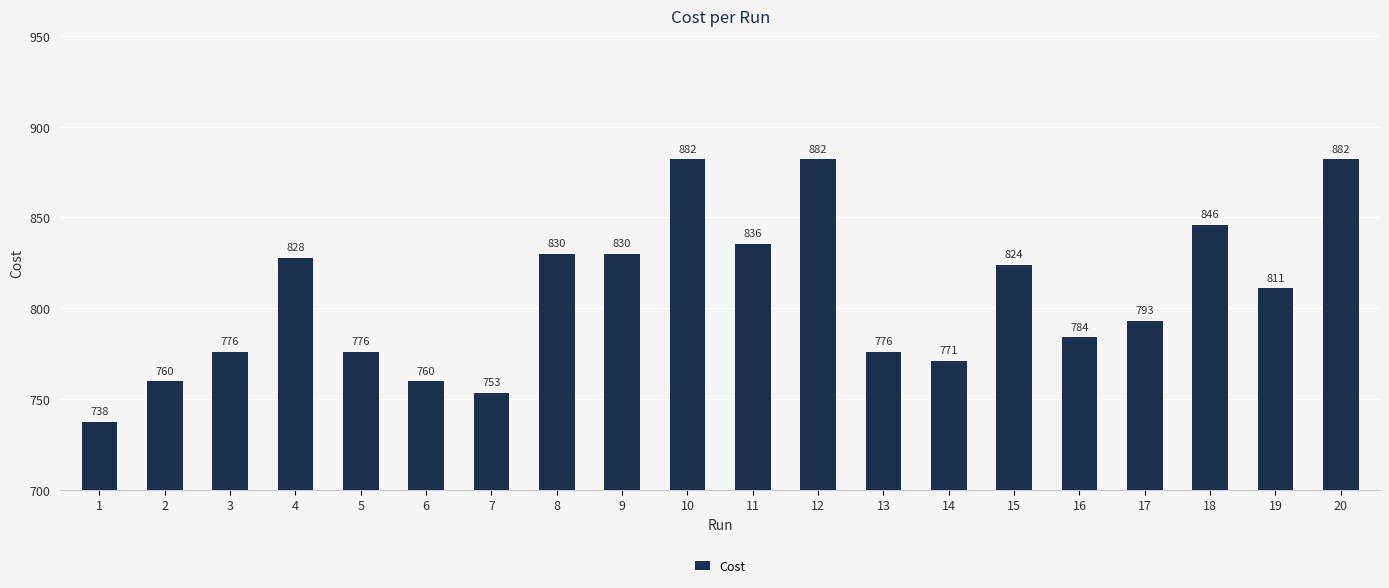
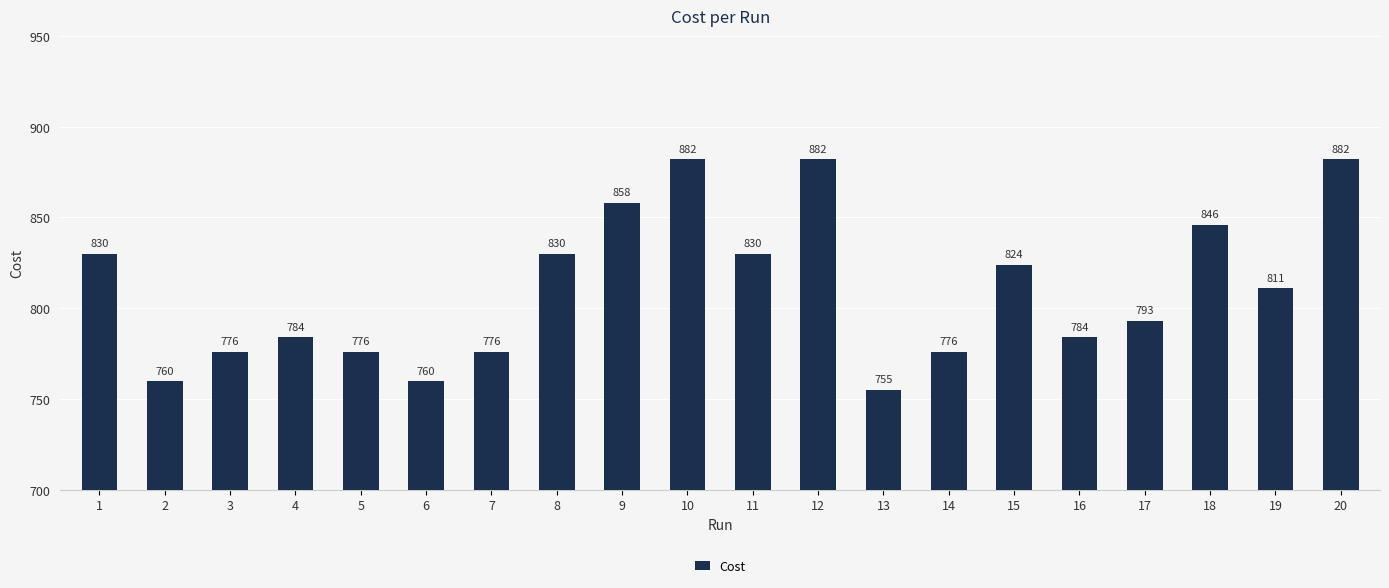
1: 738 -> 830
4: 828 -> 784
7: 753 -> 776
9: 830 -> 858
11: 836 -> 830
13: 776 -> 755
14: 771 -> 776
